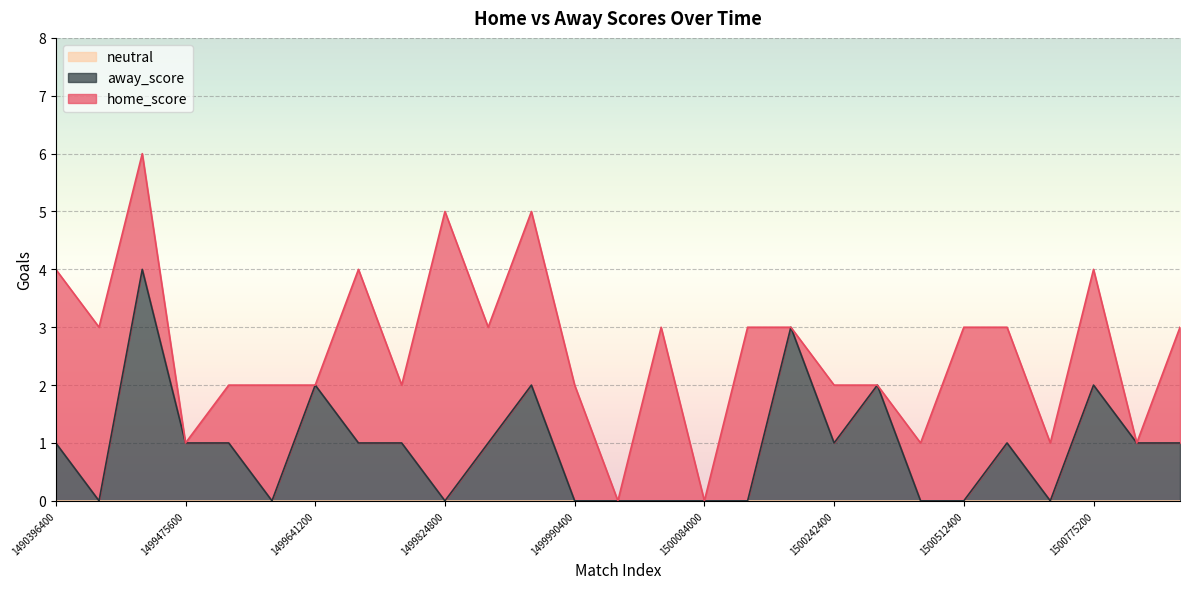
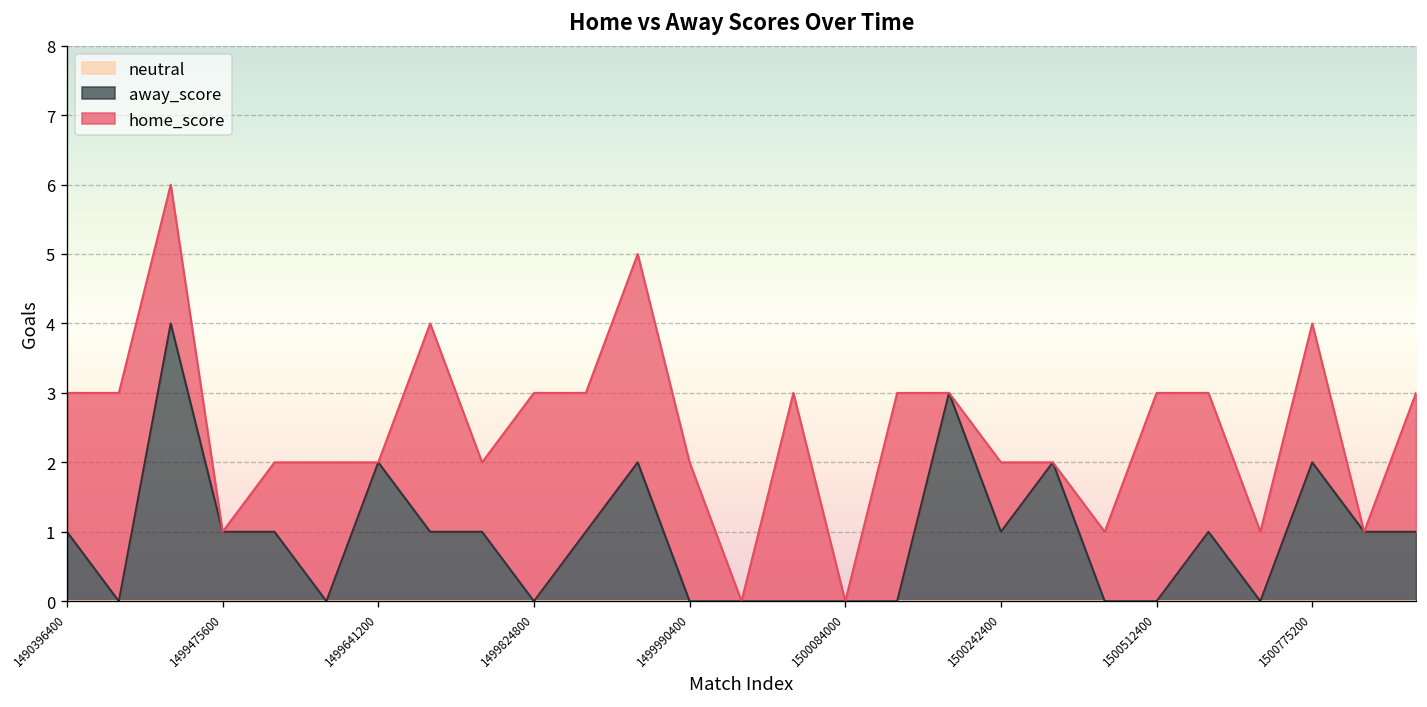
home_score, 1490396400: 3 -> 2
home_score, 1499824800: 5 -> 3
